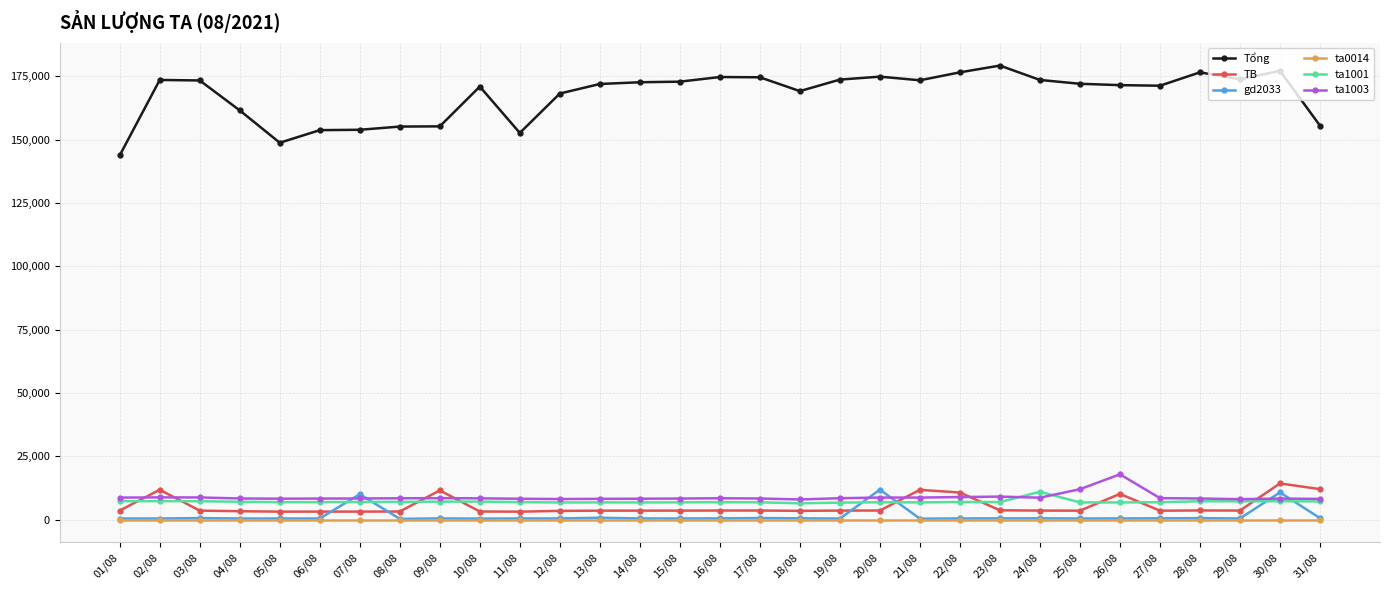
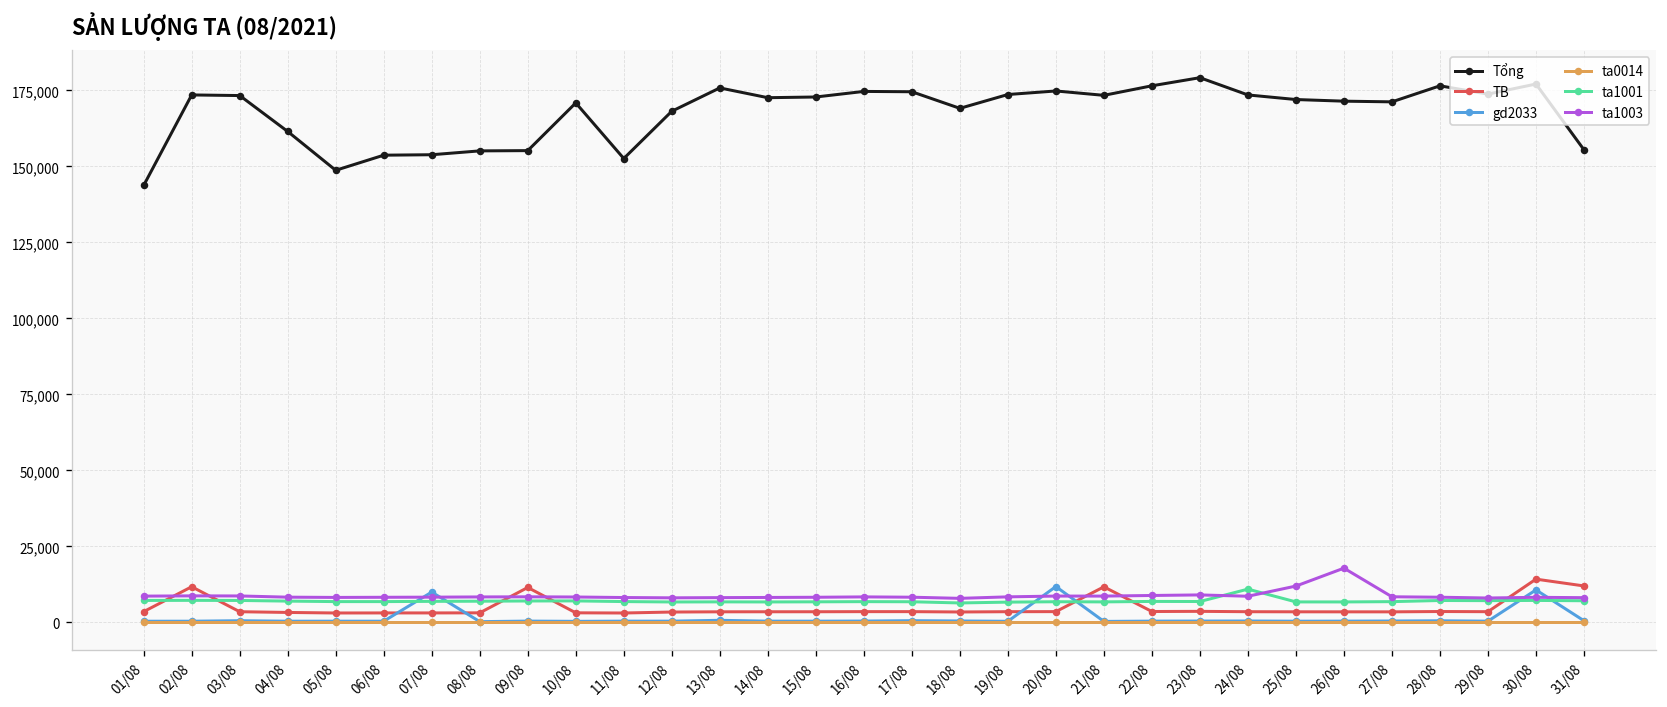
Tổng, 13/08: 172,000 -> 176,000
TB, 22/08: 11,000 -> 4,000
TB, 26/08: 10,000 -> 3,000
